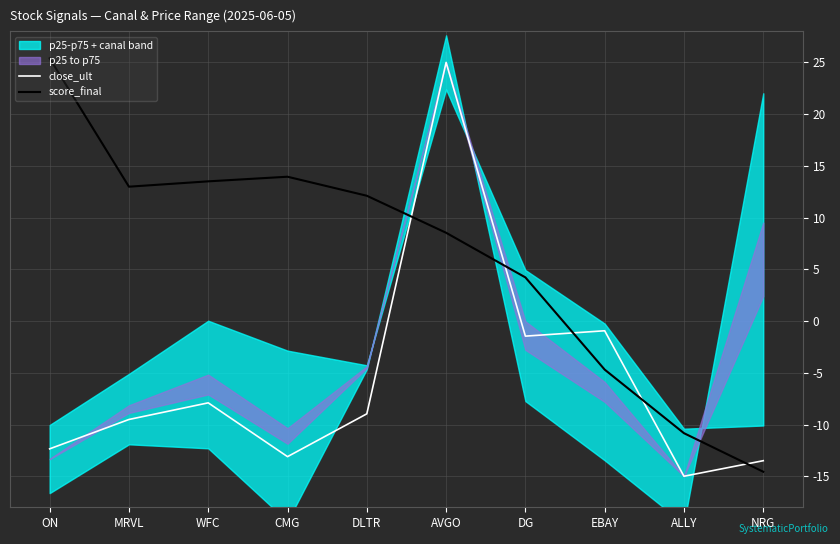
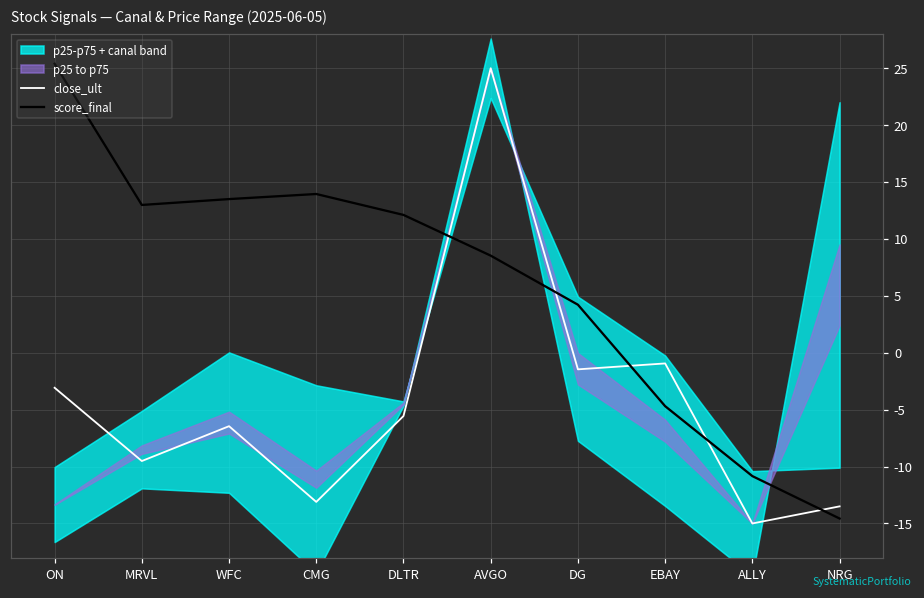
close_ult, ON: -12.4 -> -3.1
close_ult, WFC: -7.9 -> -6.5
close_ult, DLTR: -9.0 -> -5.6
